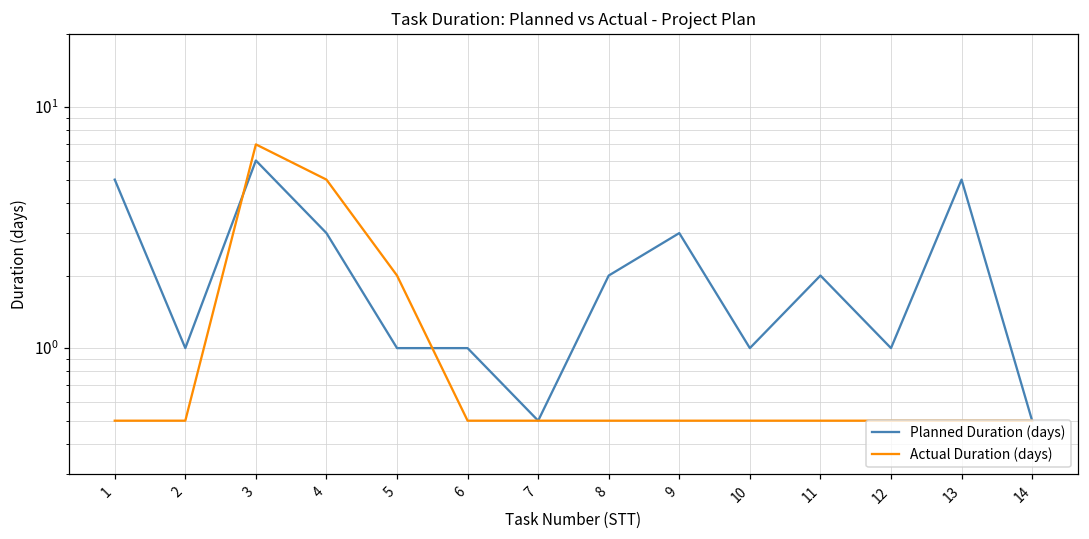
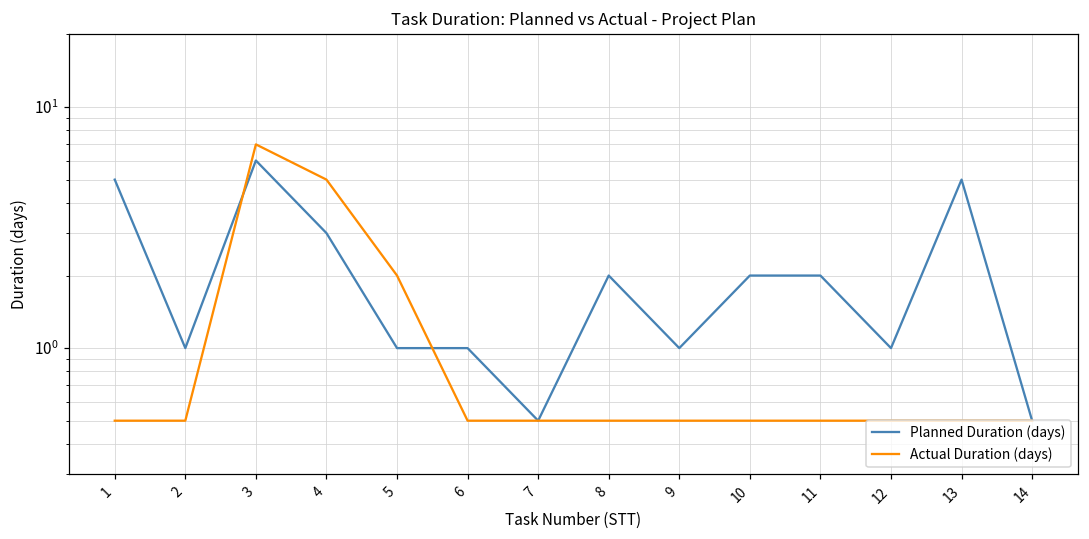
Planned Duration (days), 9: 3 -> 1
Planned Duration (days), 10: 1 -> 2
